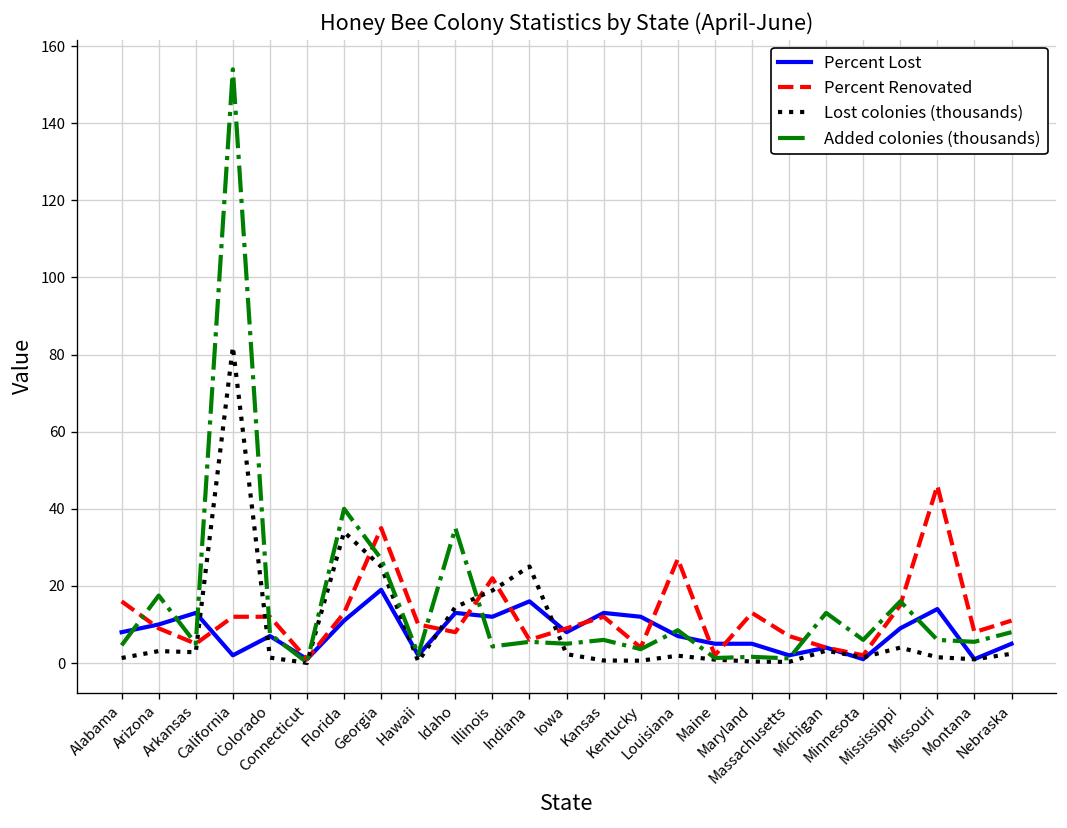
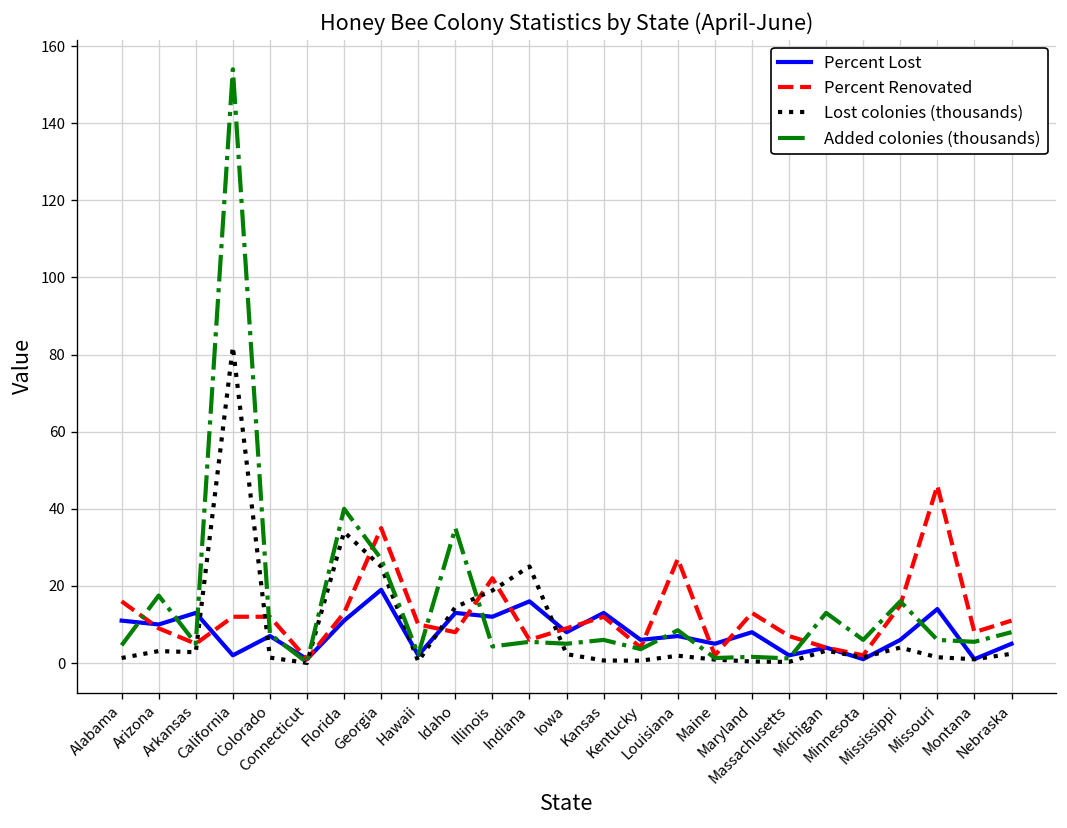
Percent Lost, Alabama: 8 -> 11
Percent Lost, Kentucky: 12 -> 6
Percent Lost, Maryland: 5 -> 8
Percent Lost, Mississippi: 9 -> 6
